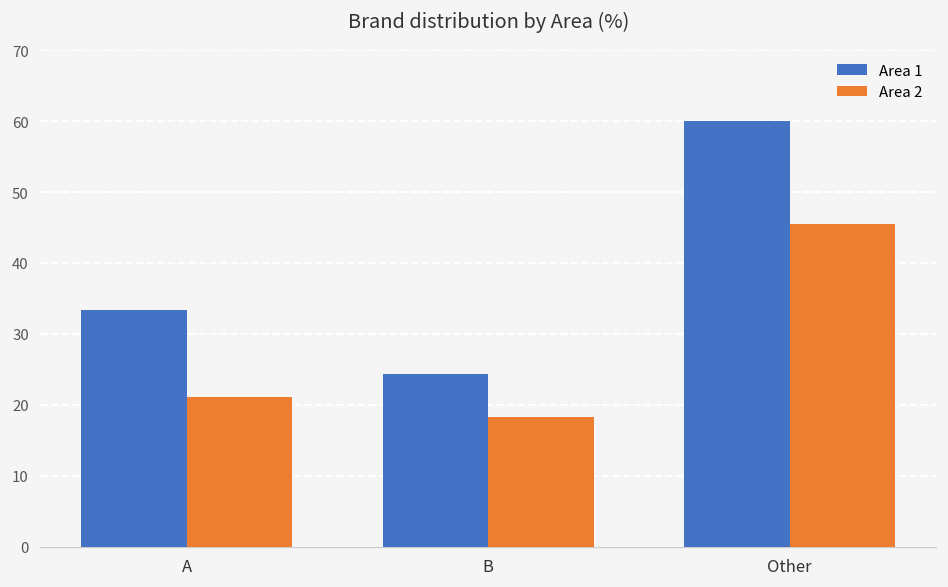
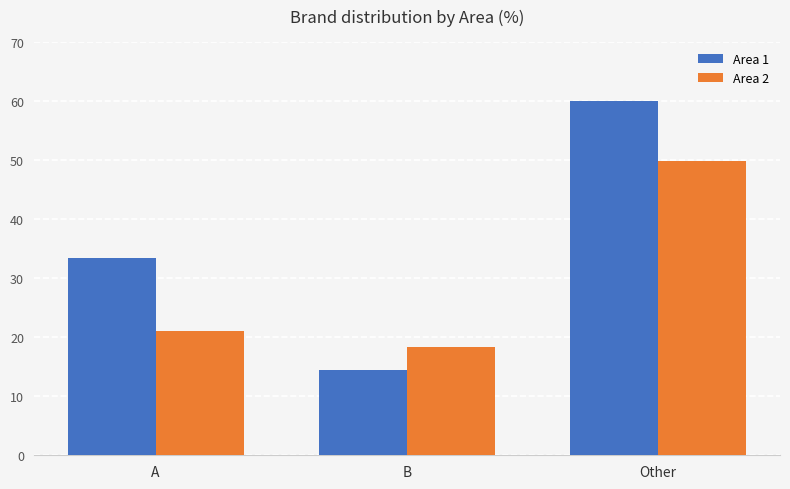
Area 1, B: 24 -> 14
Area 2, Other: 46 -> 50
